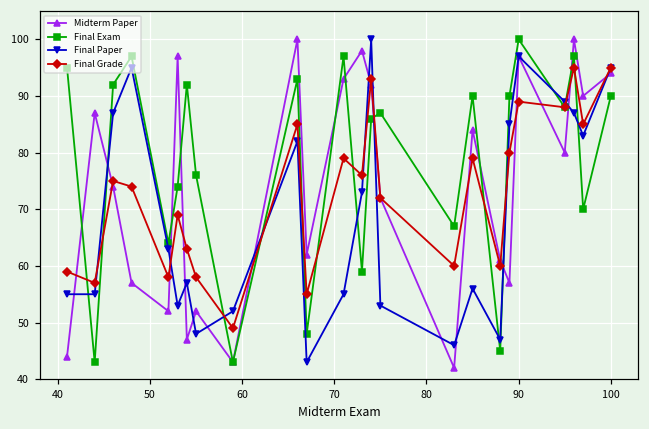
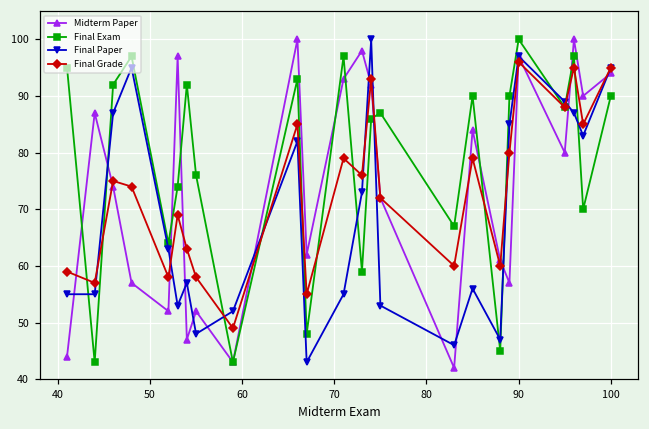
Final Grade, 90: 89 -> 96
